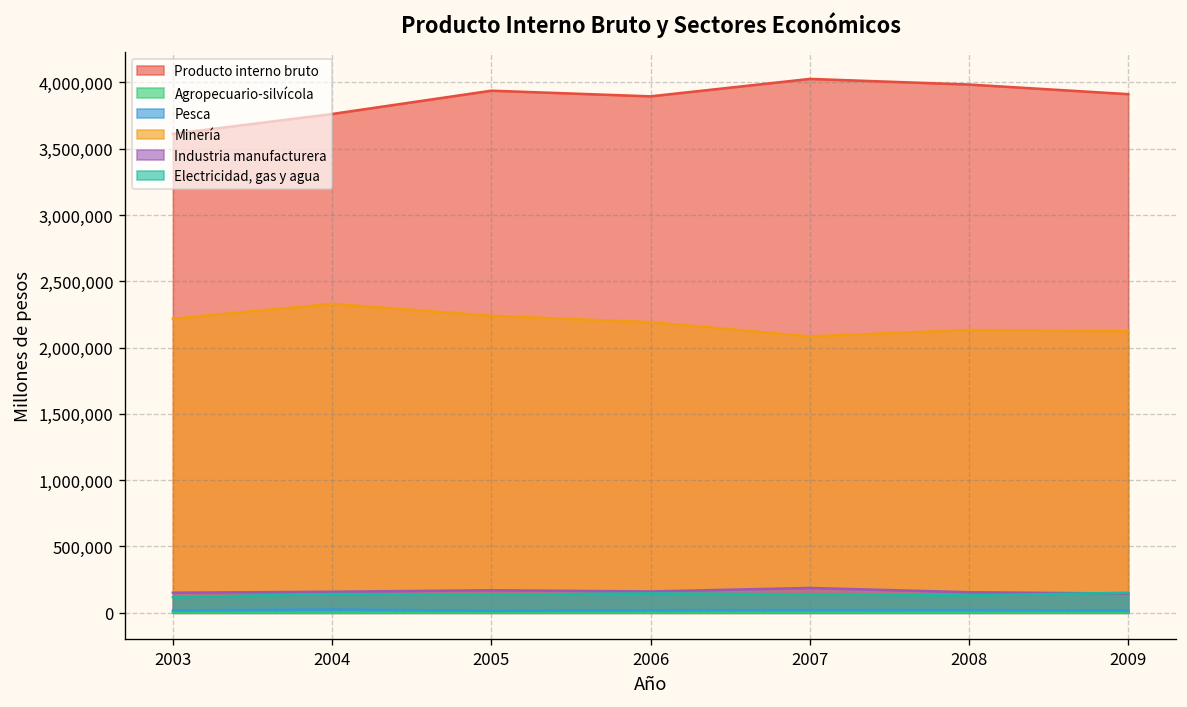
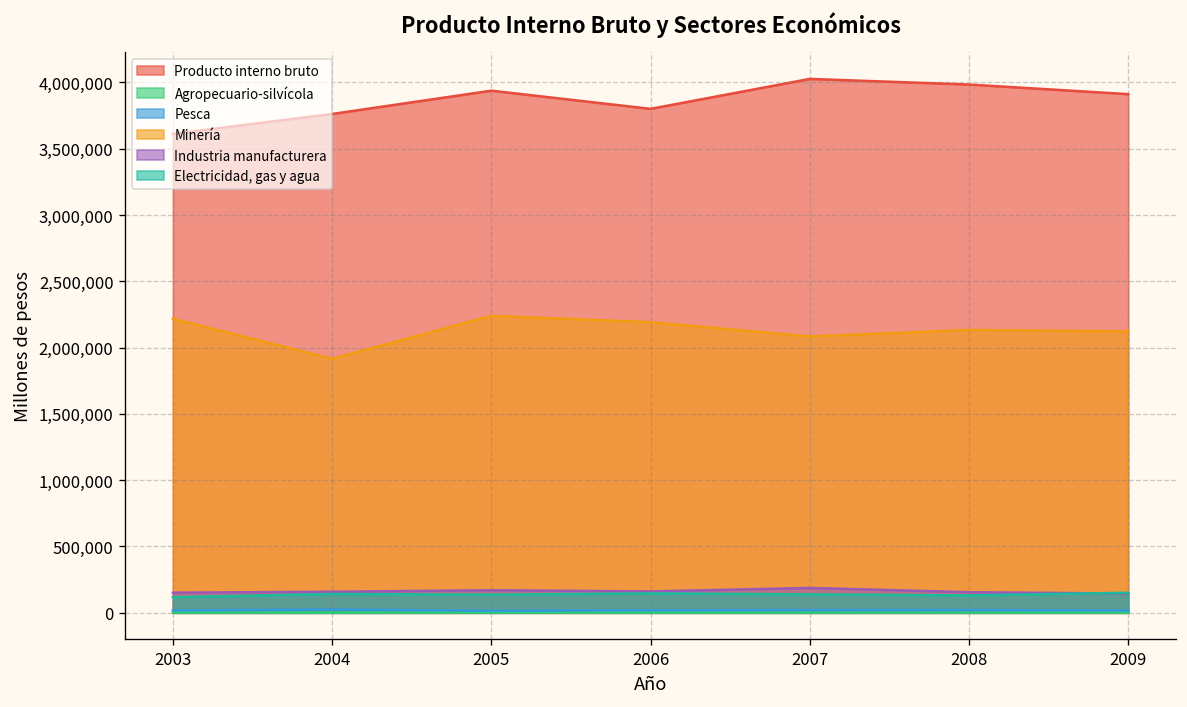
Minería, 2004: 2,330,000 -> 1,920,000
Producto interno bruto, 2006: 3,890,000 -> 3,800,000
